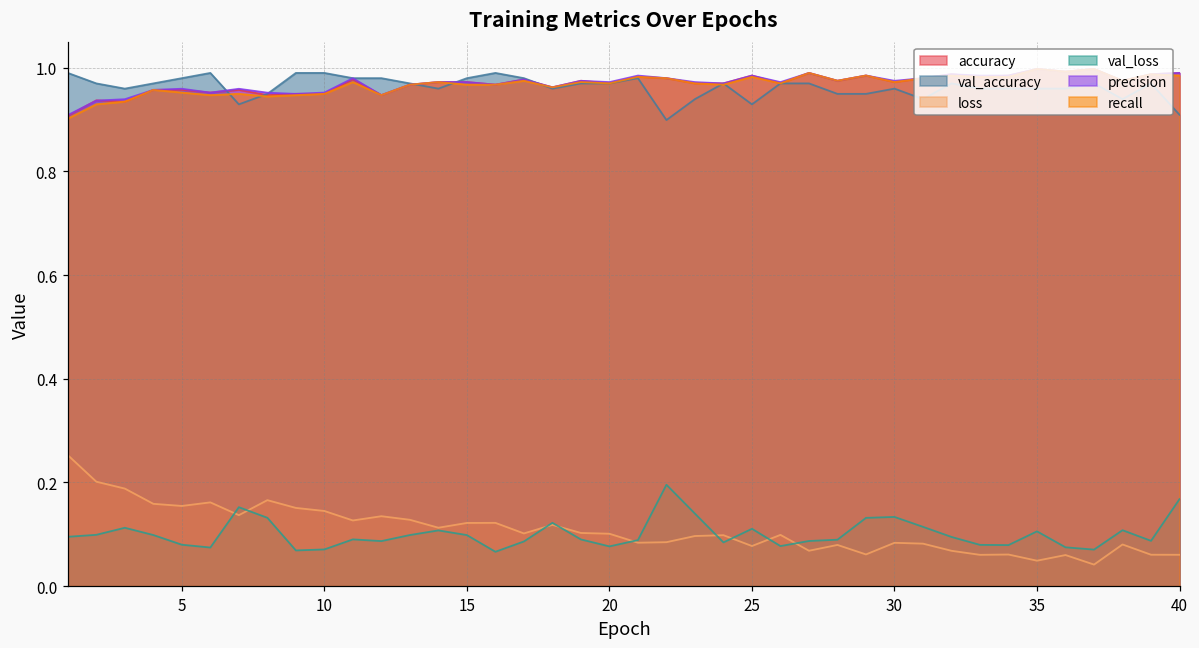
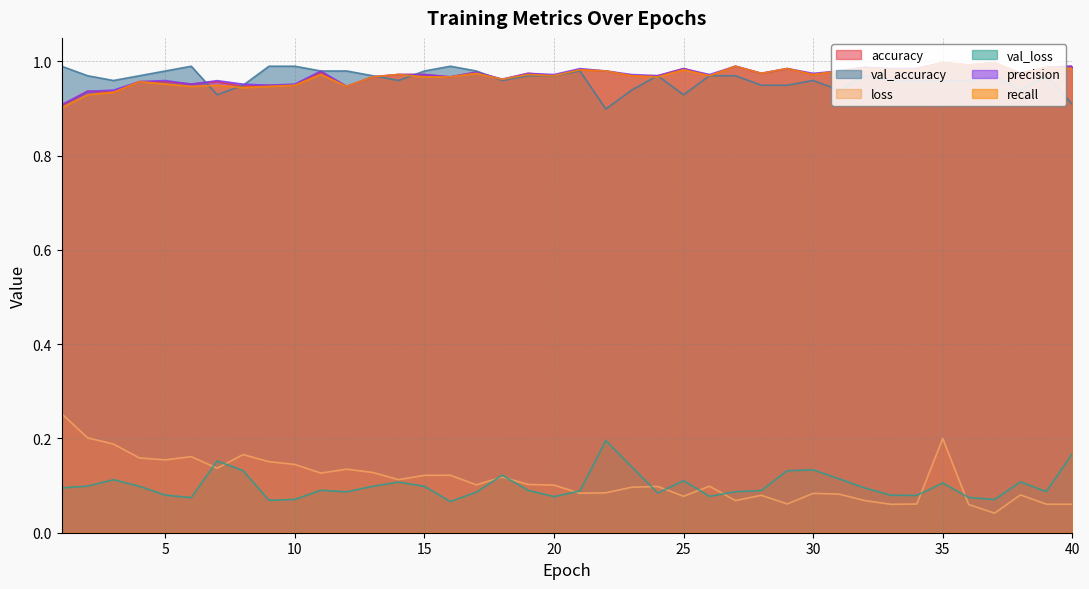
loss, 35: 0.05 -> 0.20
